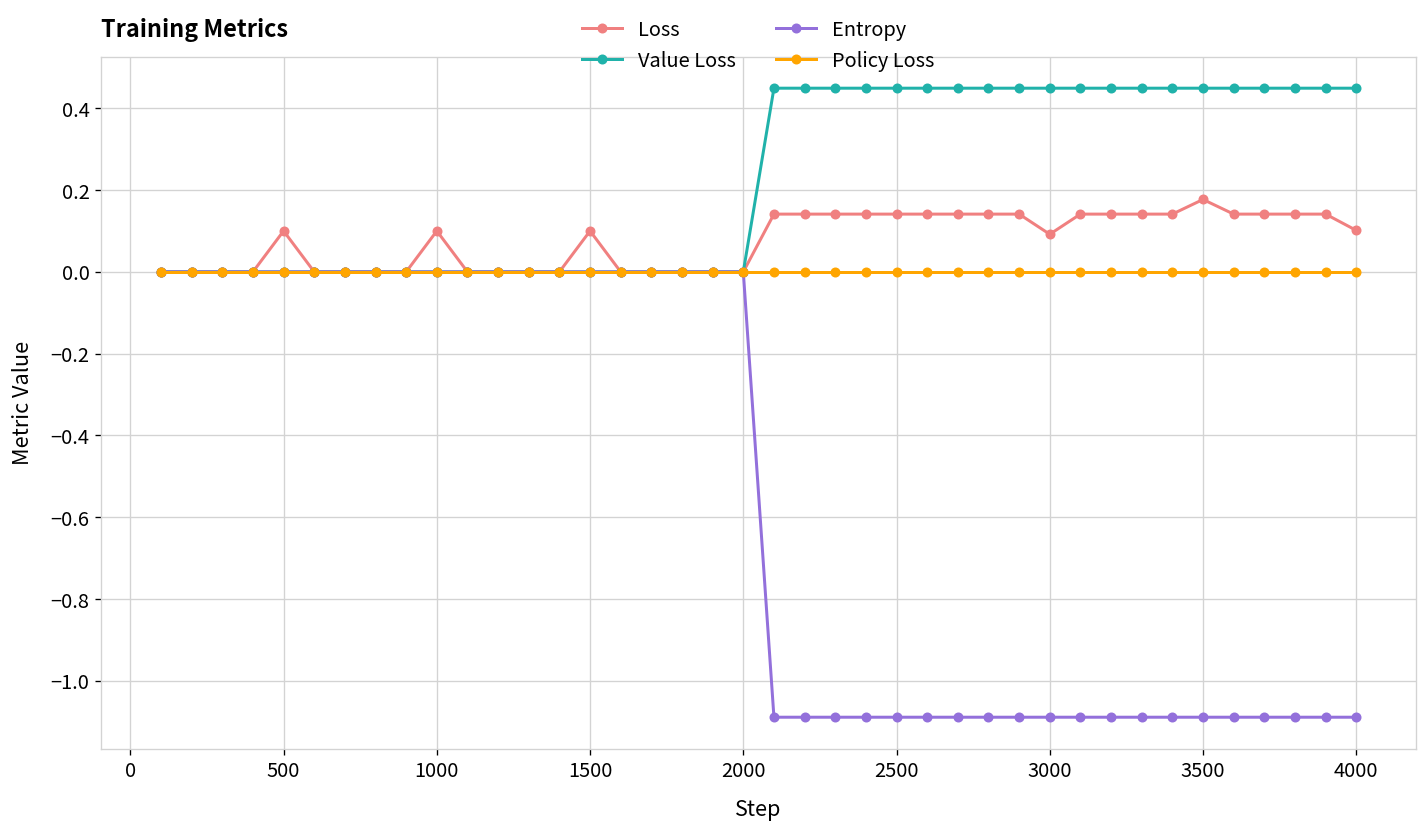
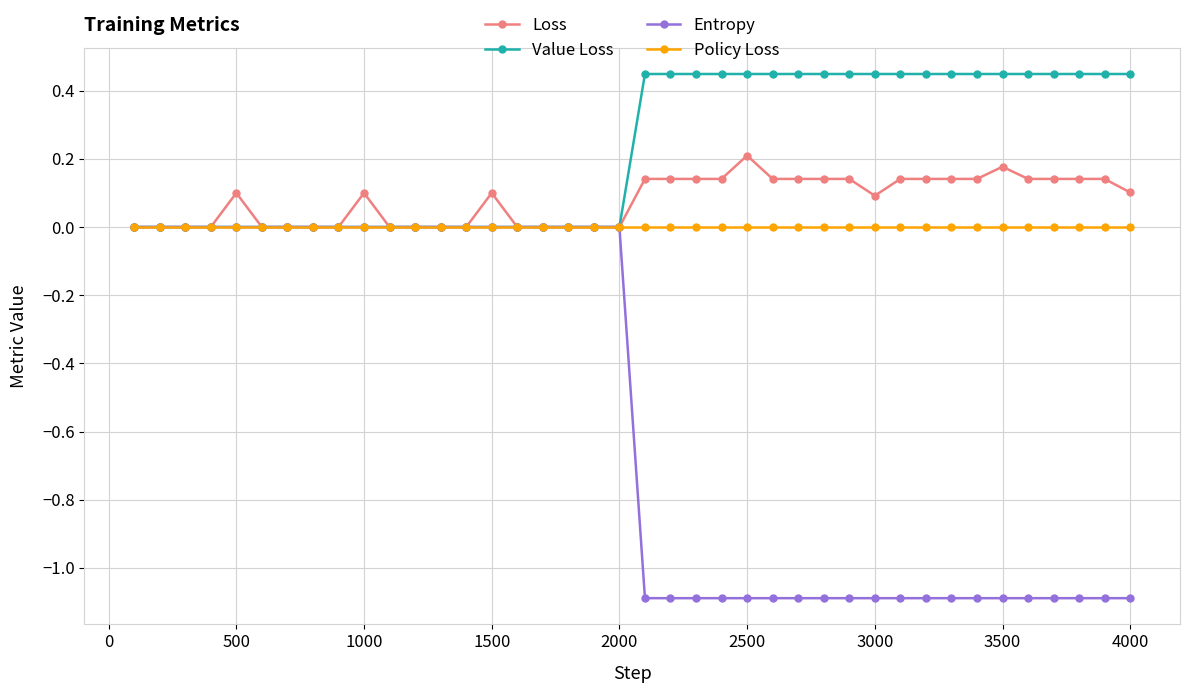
Loss, 2500: 0.14 -> 0.21
